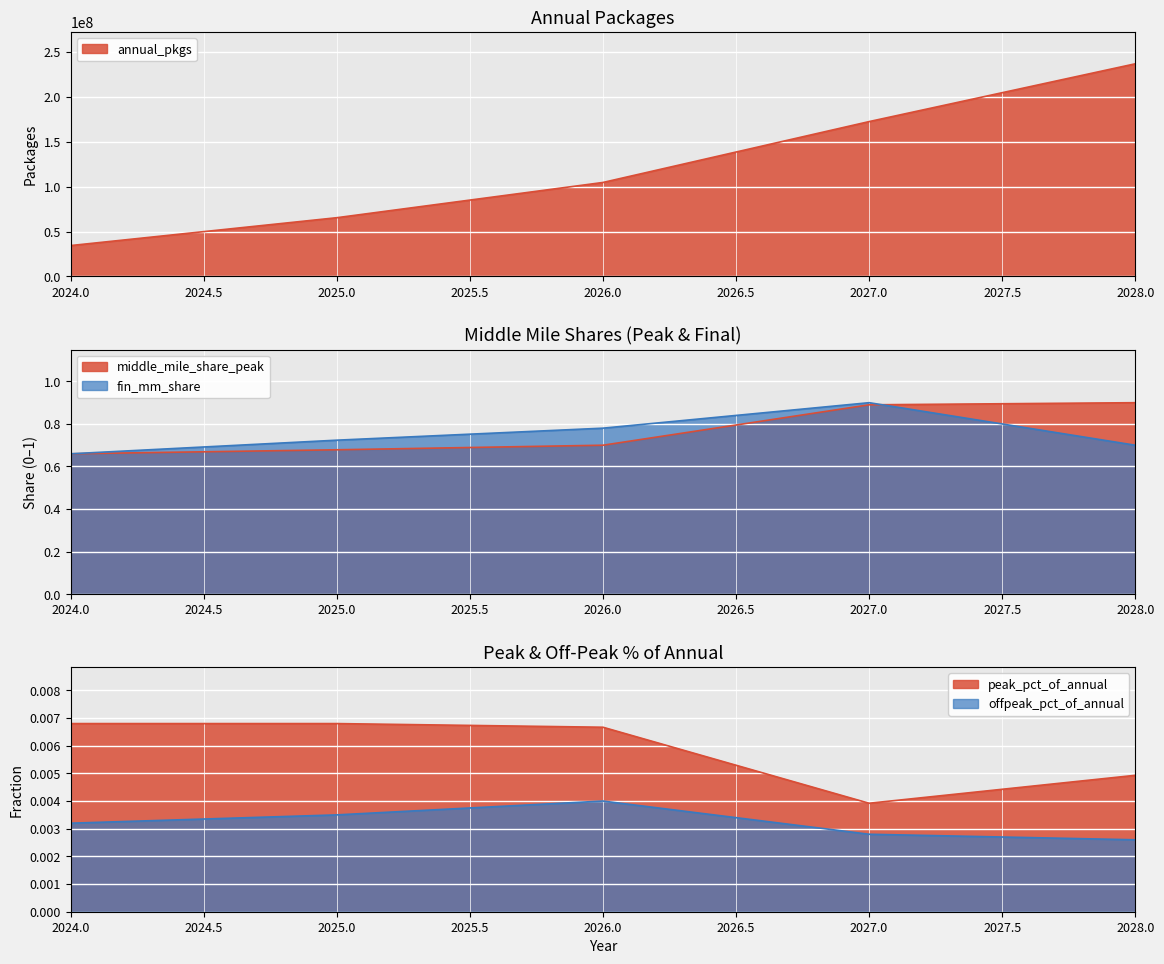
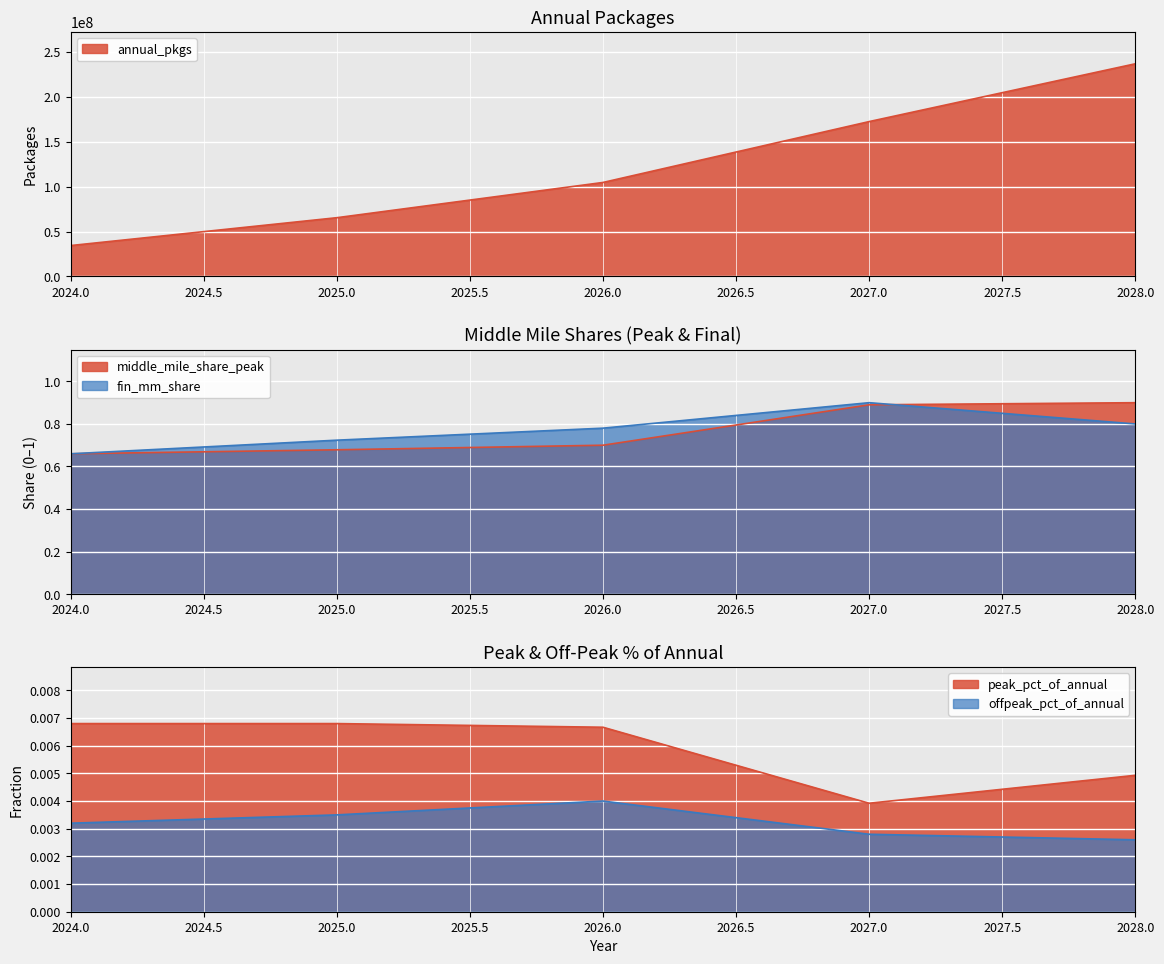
Middle Mile Shares (Peak & Final), fin_mm_share, 2028.0: 0.7 -> 0.8
